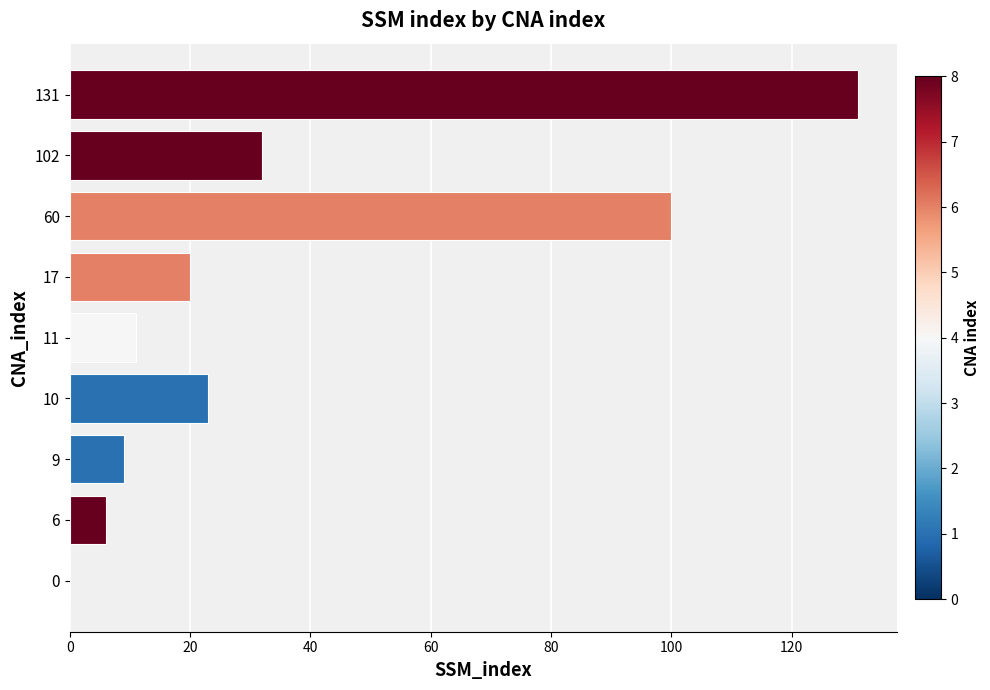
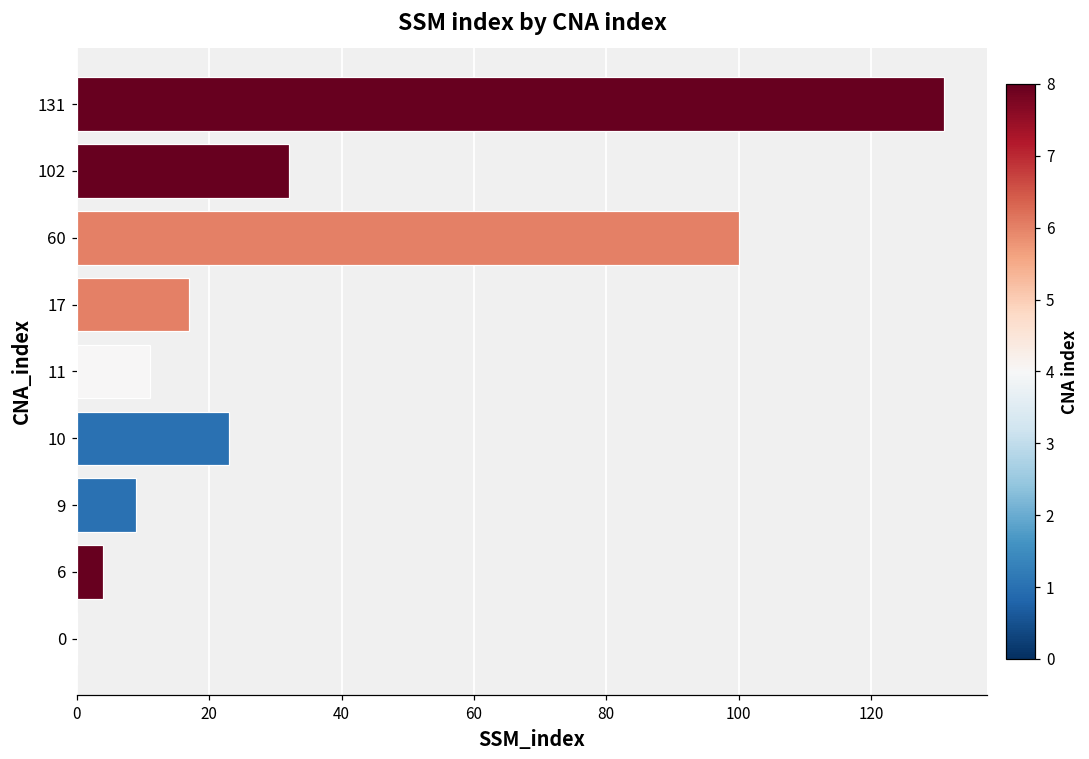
17: 20 -> 17
6: 6 -> 4
